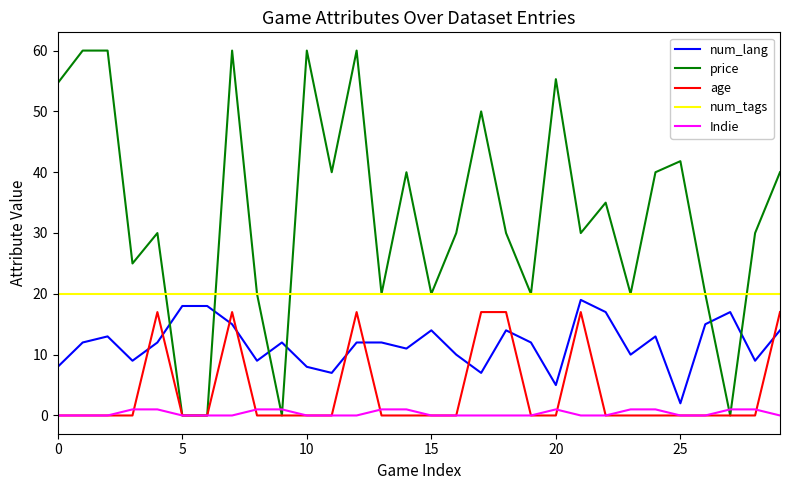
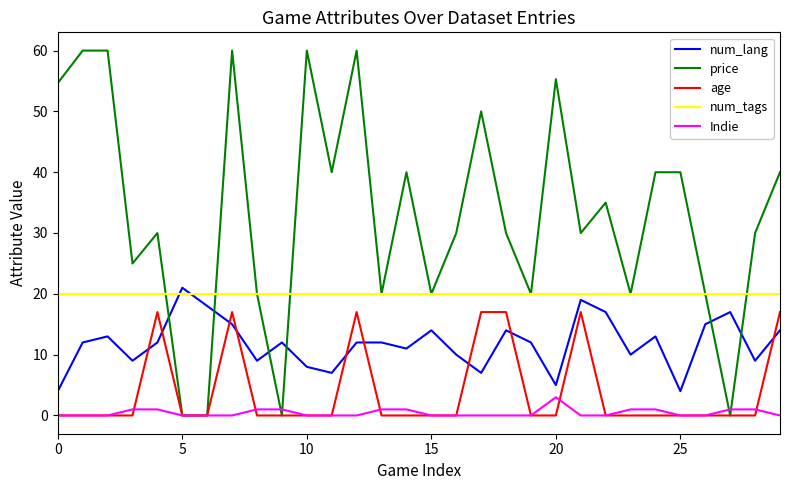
num_lang, 0: 8 -> 4
num_lang, 5: 18 -> 21
Indie, 20: 1 -> 3
num_lang, 25: 2 -> 4
price, 25: 42 -> 40
